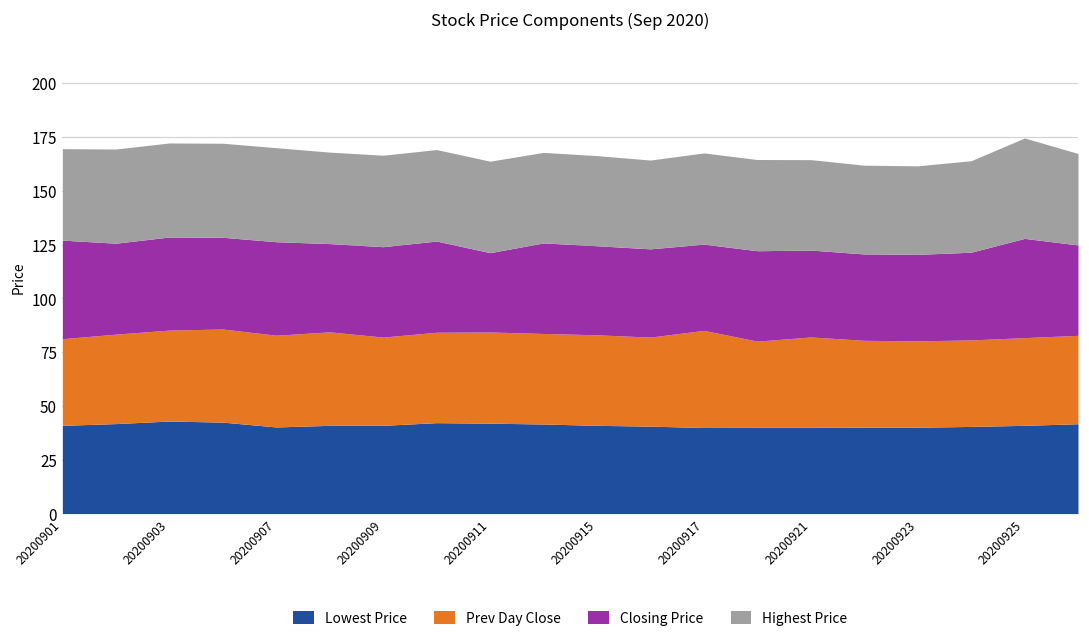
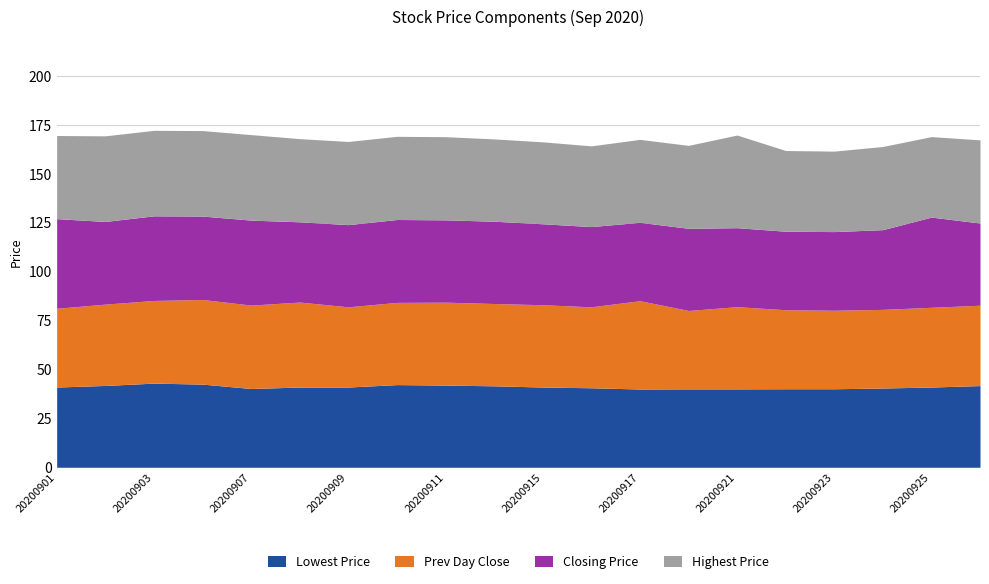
Closing Price, 20200911: 37 -> 42
Highest Price, 20200921: 42 -> 47
Highest Price, 20200925: 47 -> 41
